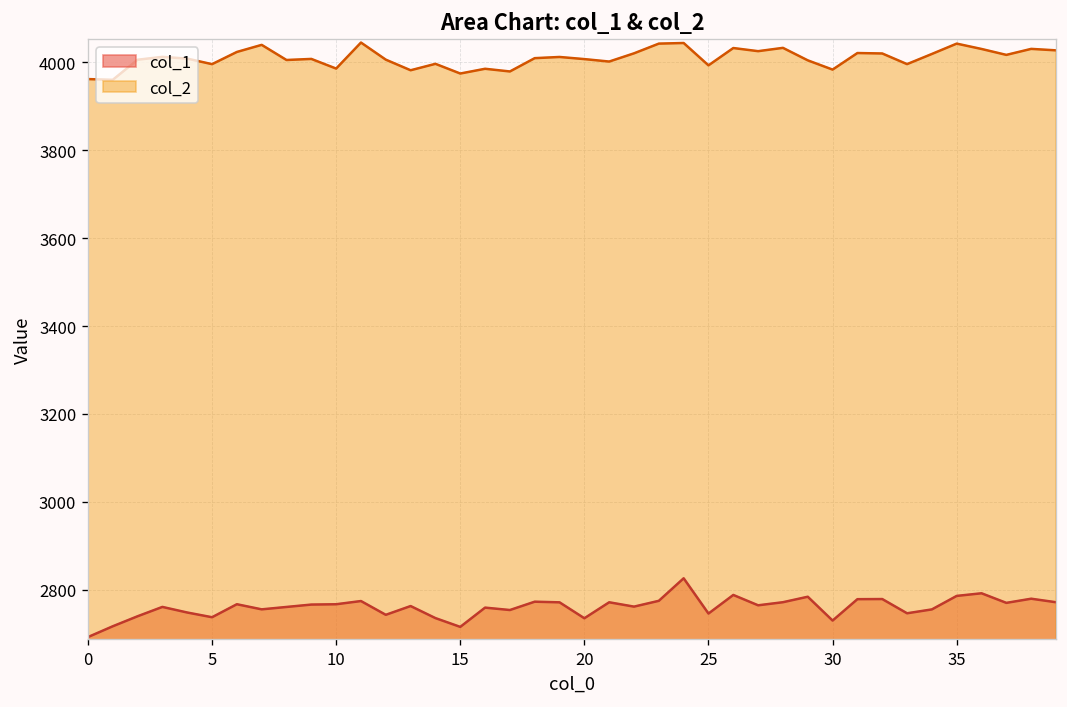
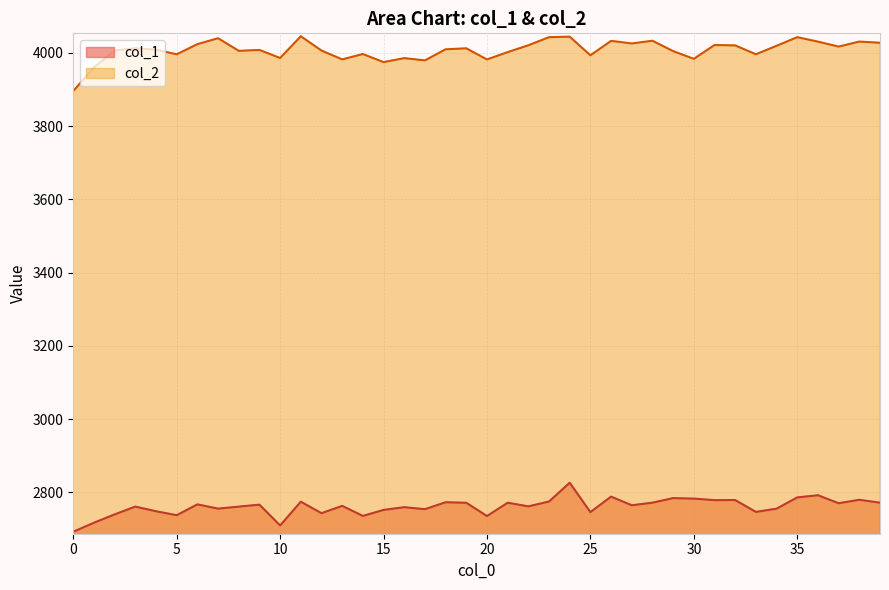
col_2, 0: 3960 -> 3900
col_1, 10: 2770 -> 2710
col_1, 15: 2720 -> 2750
col_2, 20: 4010 -> 3980
col_1, 30: 2730 -> 2780
